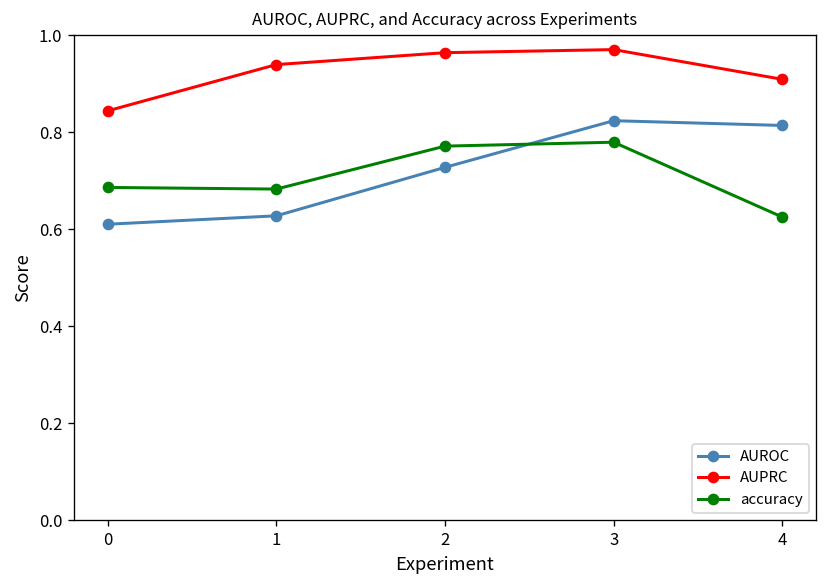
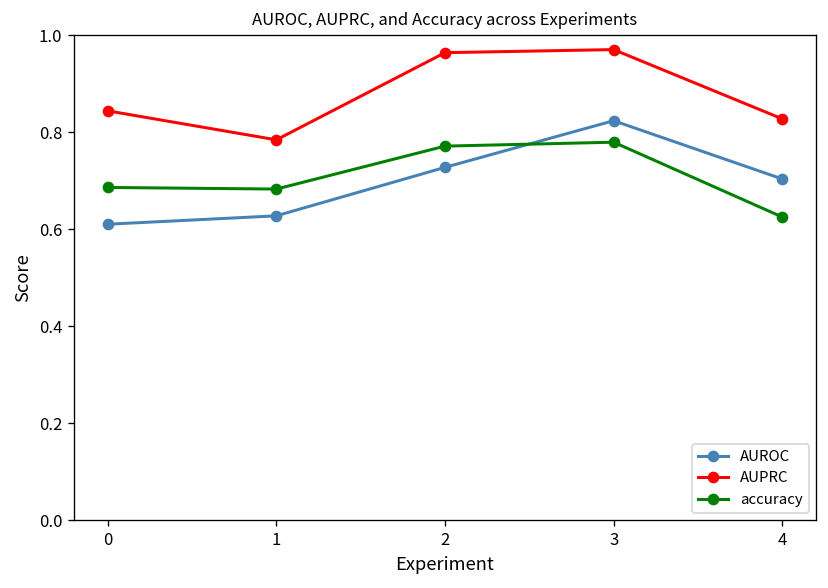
AUPRC, 1: 0.94 -> 0.78
AUROC, 4: 0.81 -> 0.70
AUPRC, 4: 0.91 -> 0.83
